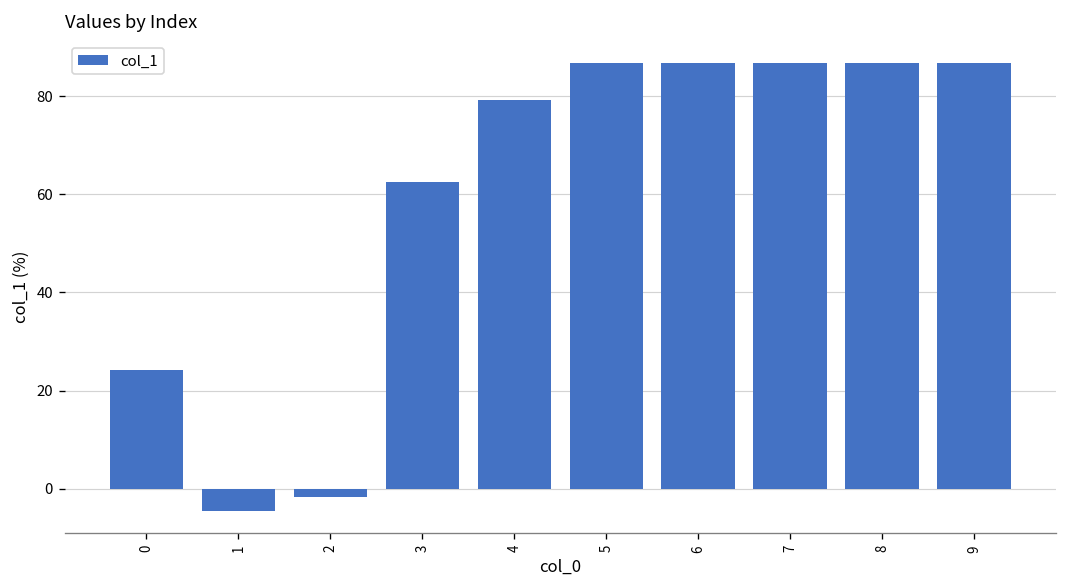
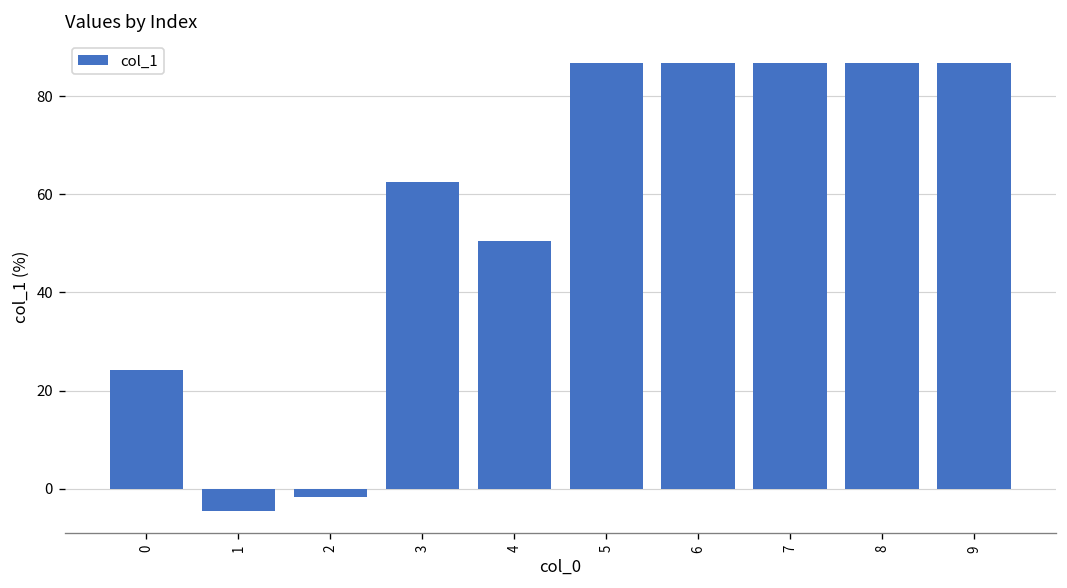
4: 79 -> 50
